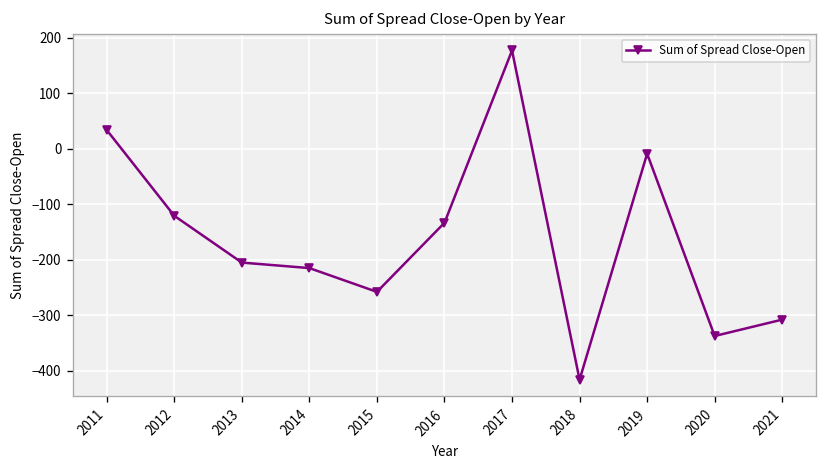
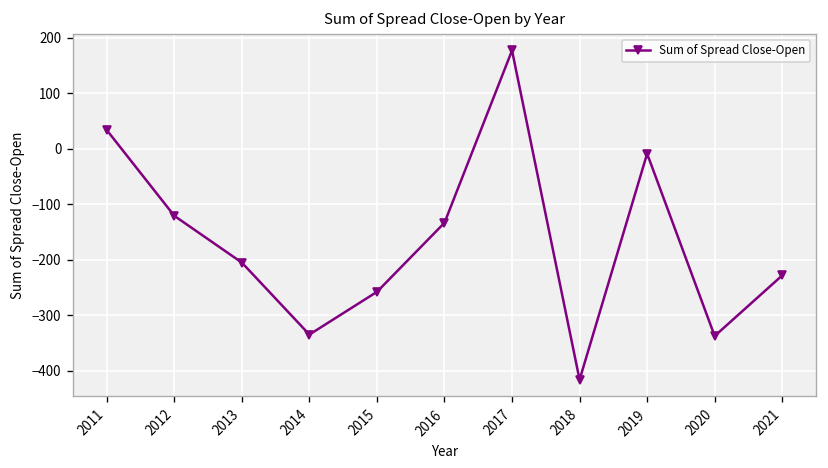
2014: -220 -> -330
2021: -310 -> -230
